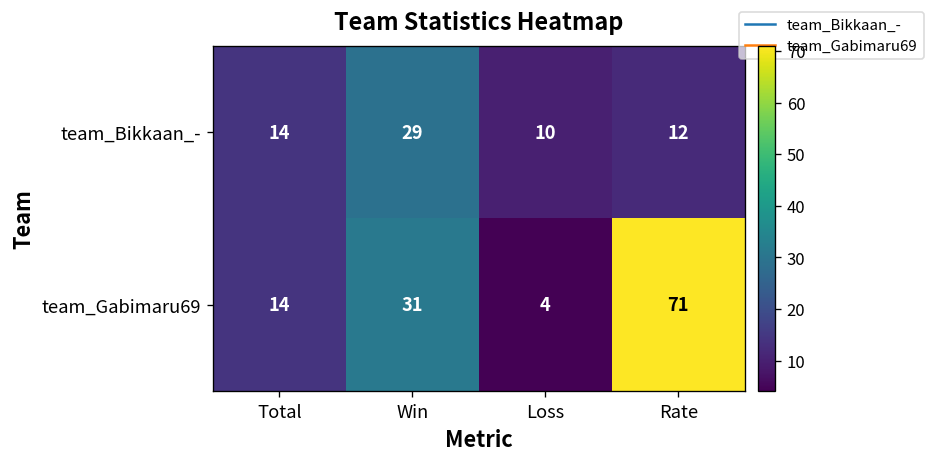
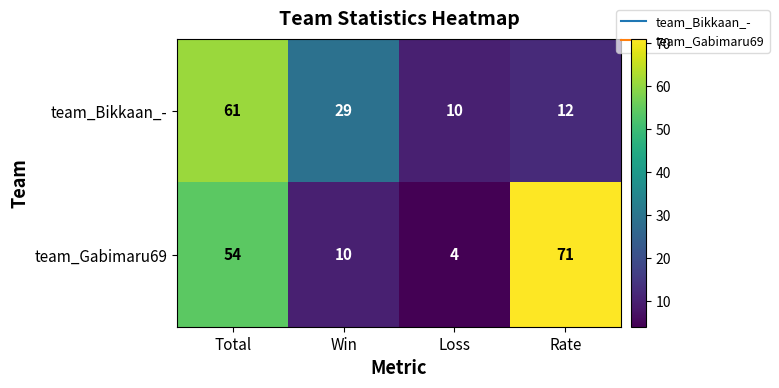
team_Bikkaan_-, Total: 14 -> 61
team_Gabimaru69, Total: 14 -> 54
team_Gabimaru69, Win: 31 -> 10
